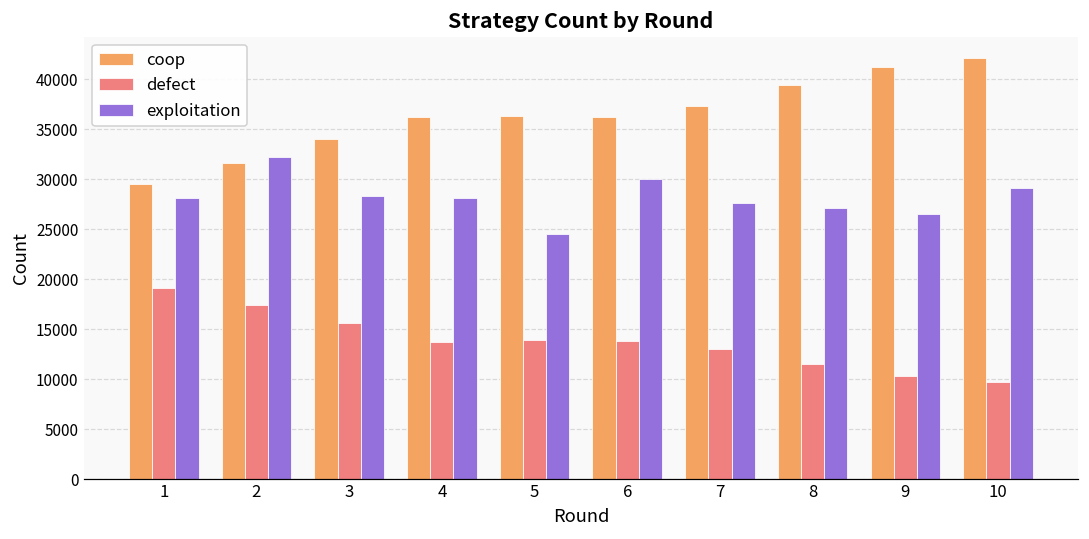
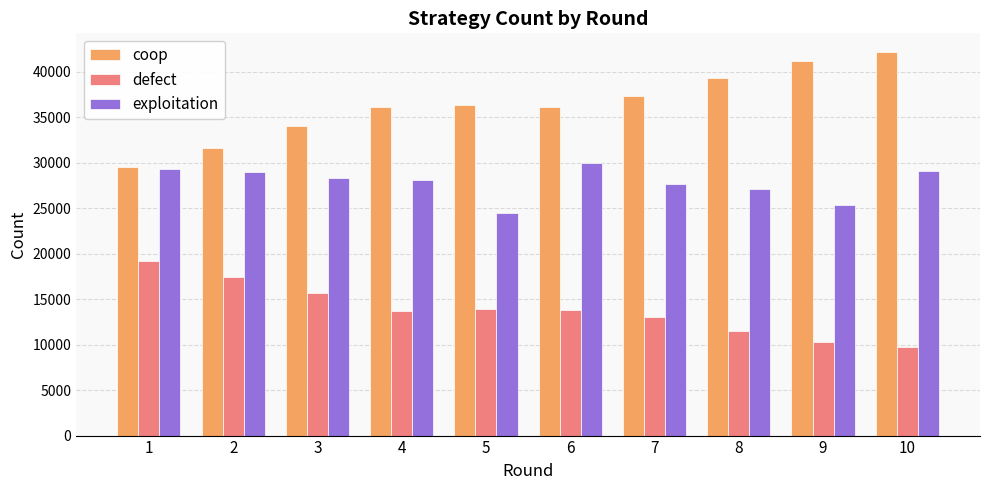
exploitation, 1: 28000 -> 29000
exploitation, 2: 32000 -> 29000
exploitation, 9: 26000 -> 25000
